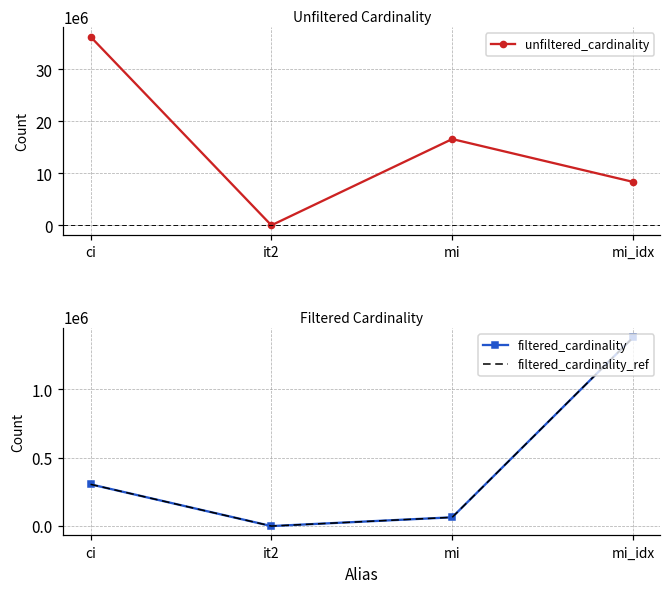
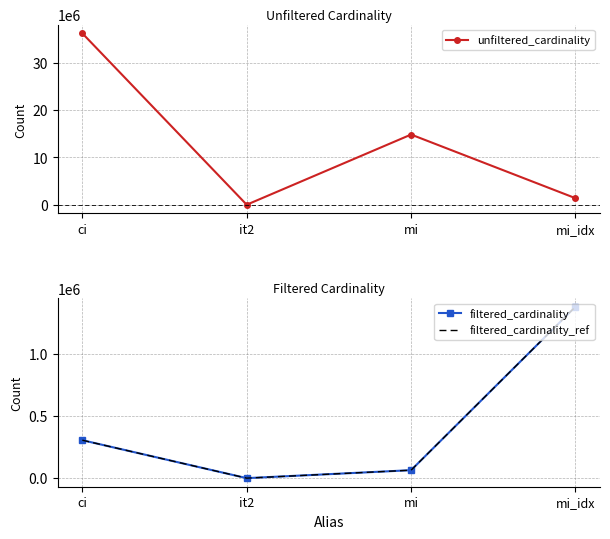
Unfiltered Cardinality, mi: 17000000 -> 15000000
Unfiltered Cardinality, mi_idx: 8000000 -> 1000000
